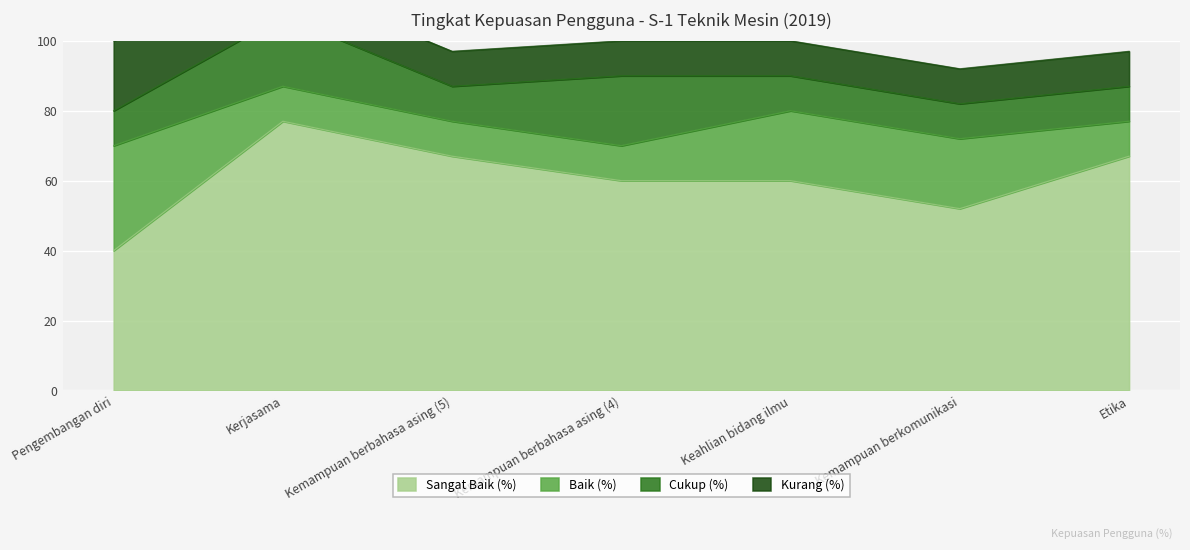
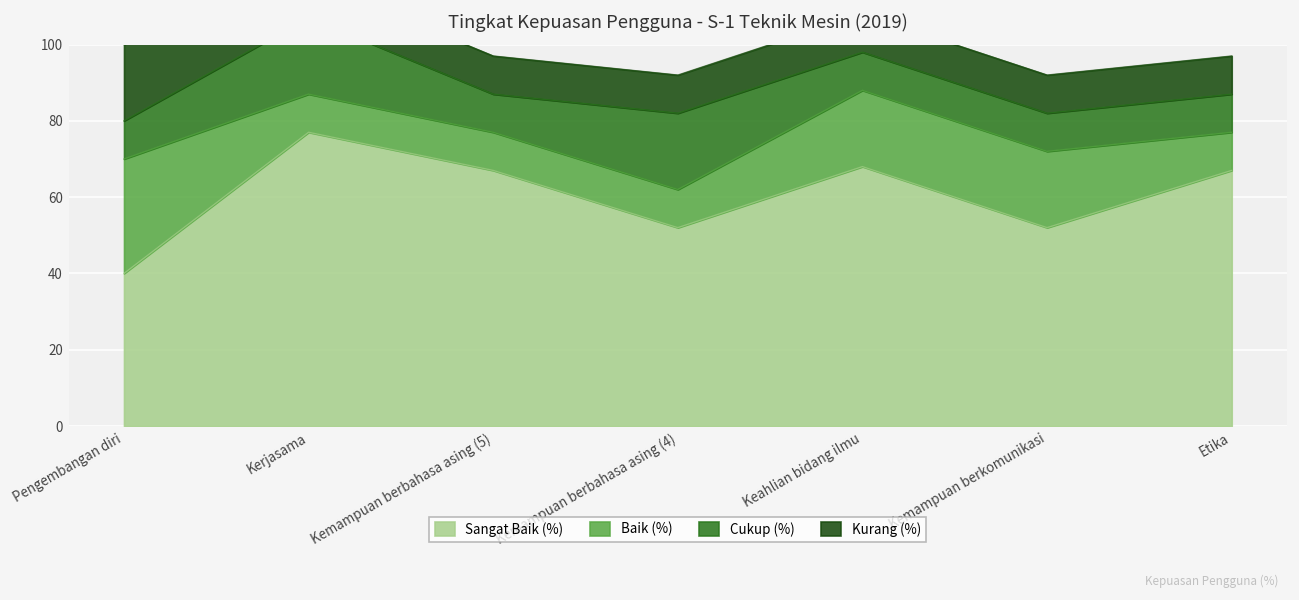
Sangat Baik (%), Kemampuan berbahasa asing (4): 60 -> 52
Sangat Baik (%), Keahlian bidang ilmu: 60 -> 68
